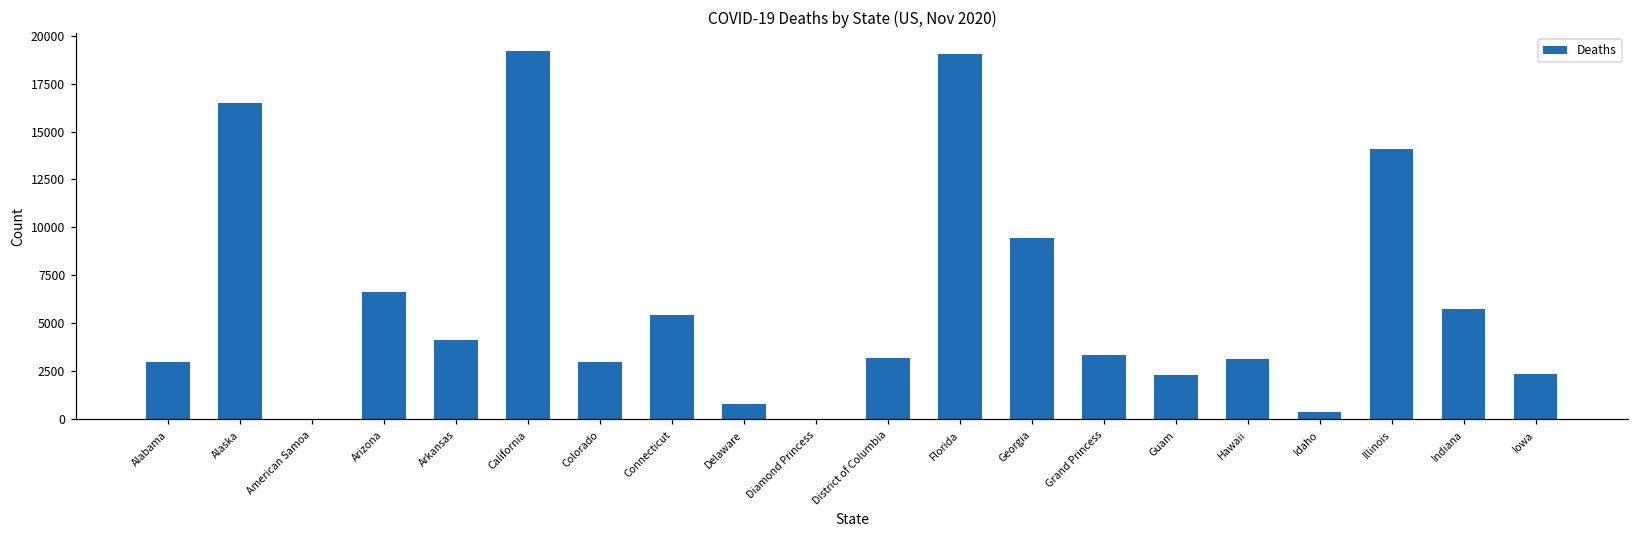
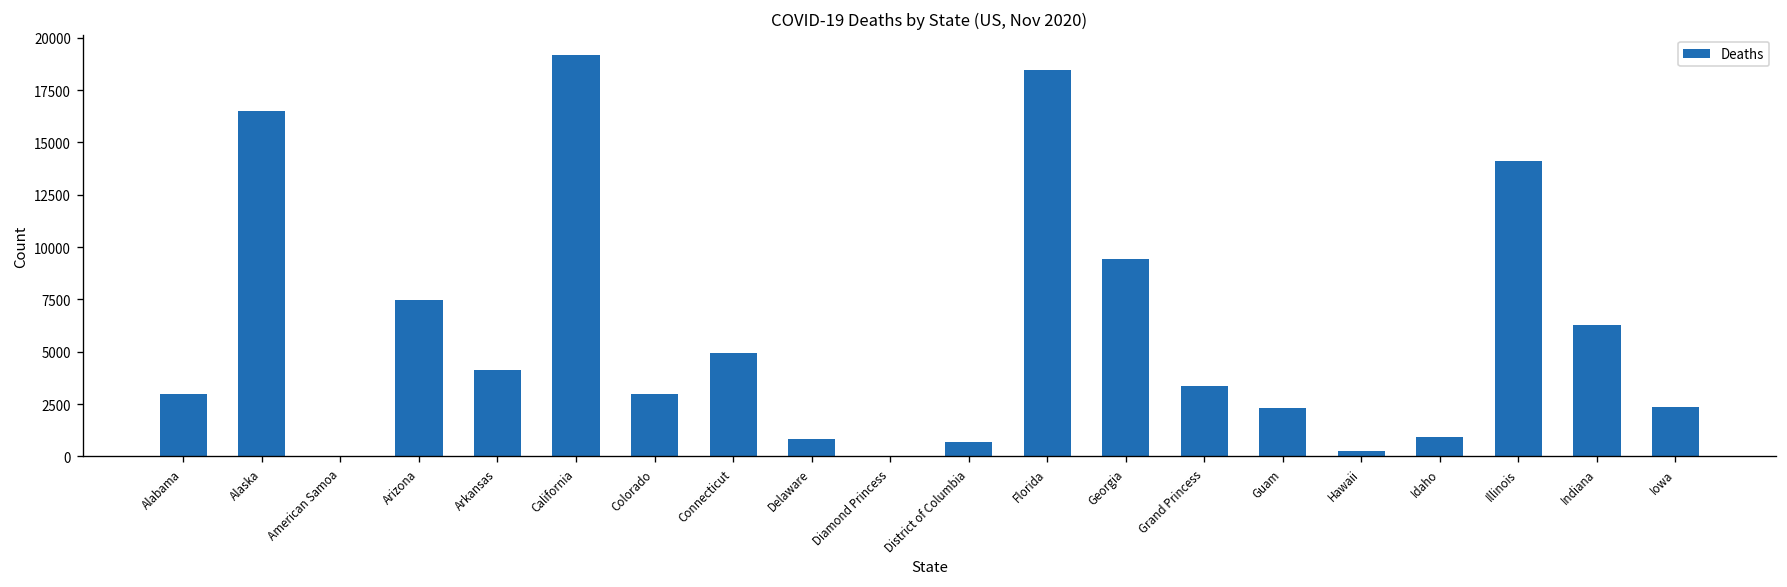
Arizona: 6600 -> 7500
Connecticut: 5400 -> 5000
District of Columbia: 3200 -> 700
Florida: 19100 -> 18400
Hawaii: 3100 -> 200
Idaho: 400 -> 900
Indiana: 5700 -> 6300
